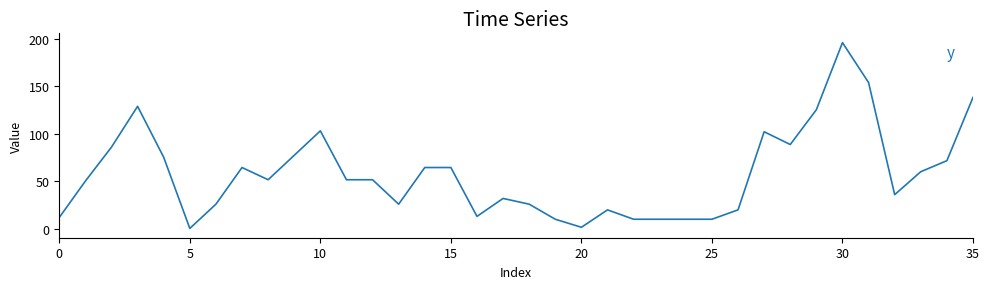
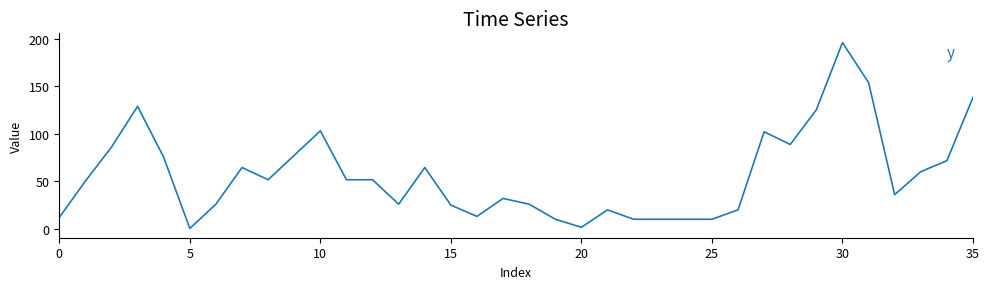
15: 60 -> 20
